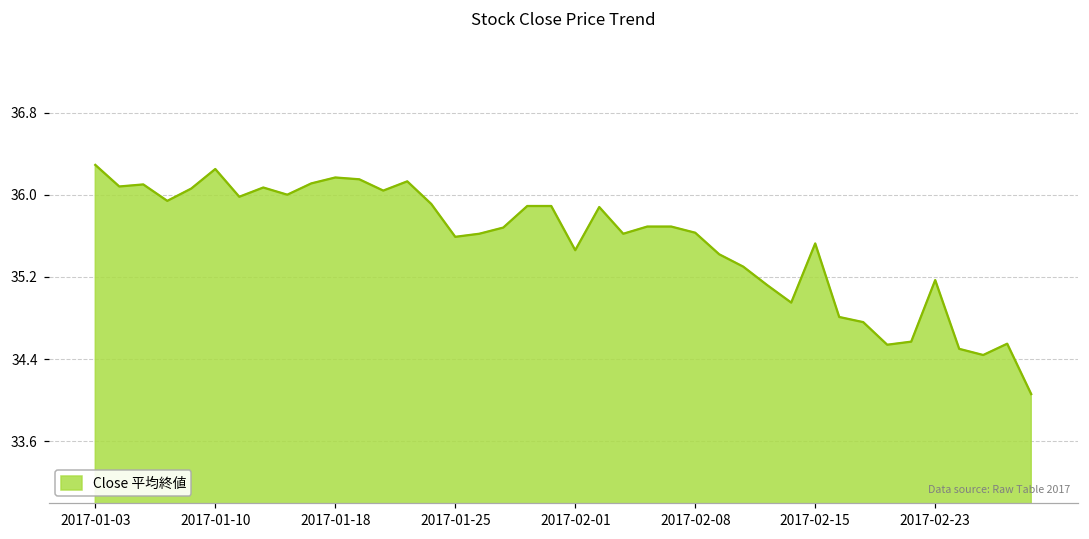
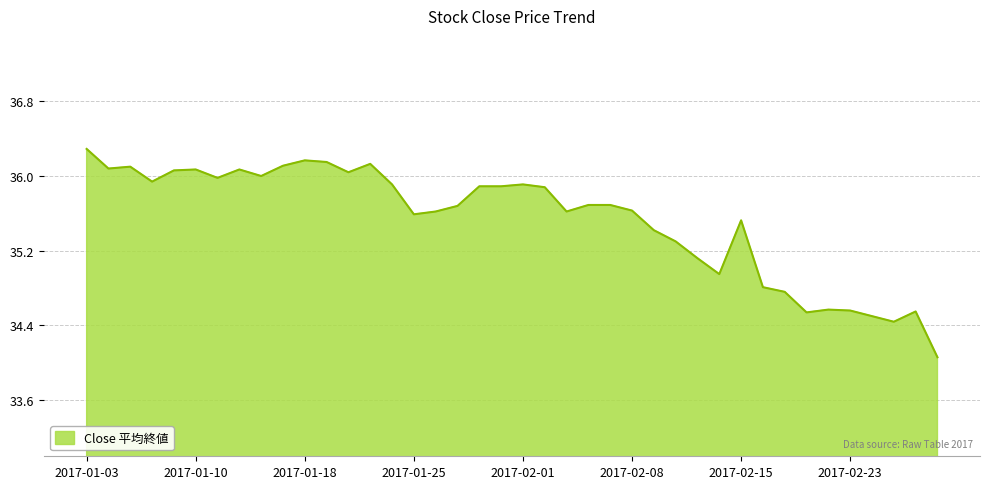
2017-01-10: 36.3 -> 36.1
2017-02-01: 35.5 -> 35.9
2017-02-23: 35.2 -> 34.6
